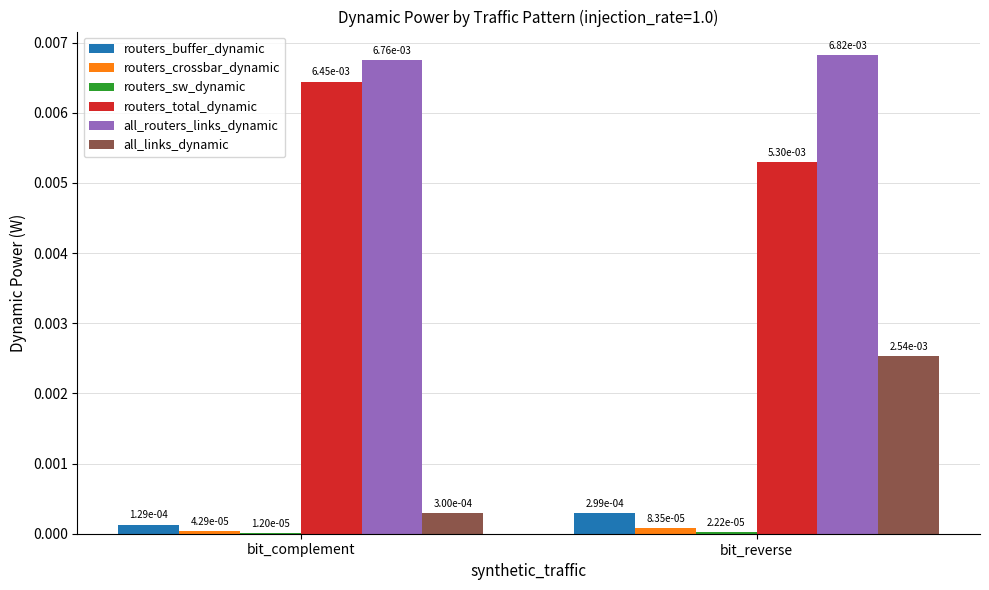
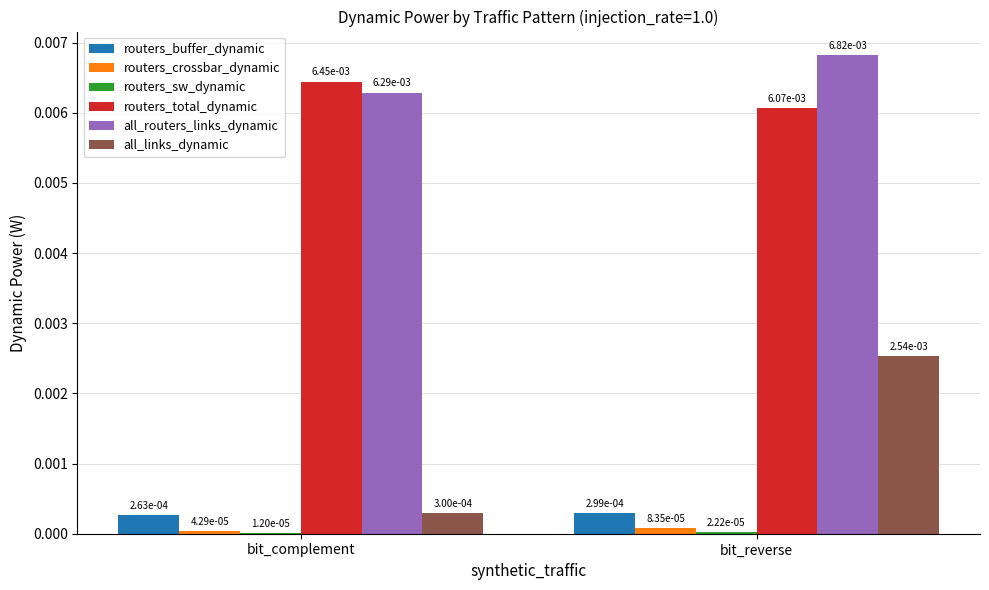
routers_buffer_dynamic, bit_complement: 1.29e-04 -> 2.63e-04
all_routers_links_dynamic, bit_complement: 6.76e-03 -> 6.29e-03
routers_total_dynamic, bit_reverse: 5.30e-03 -> 6.07e-03
